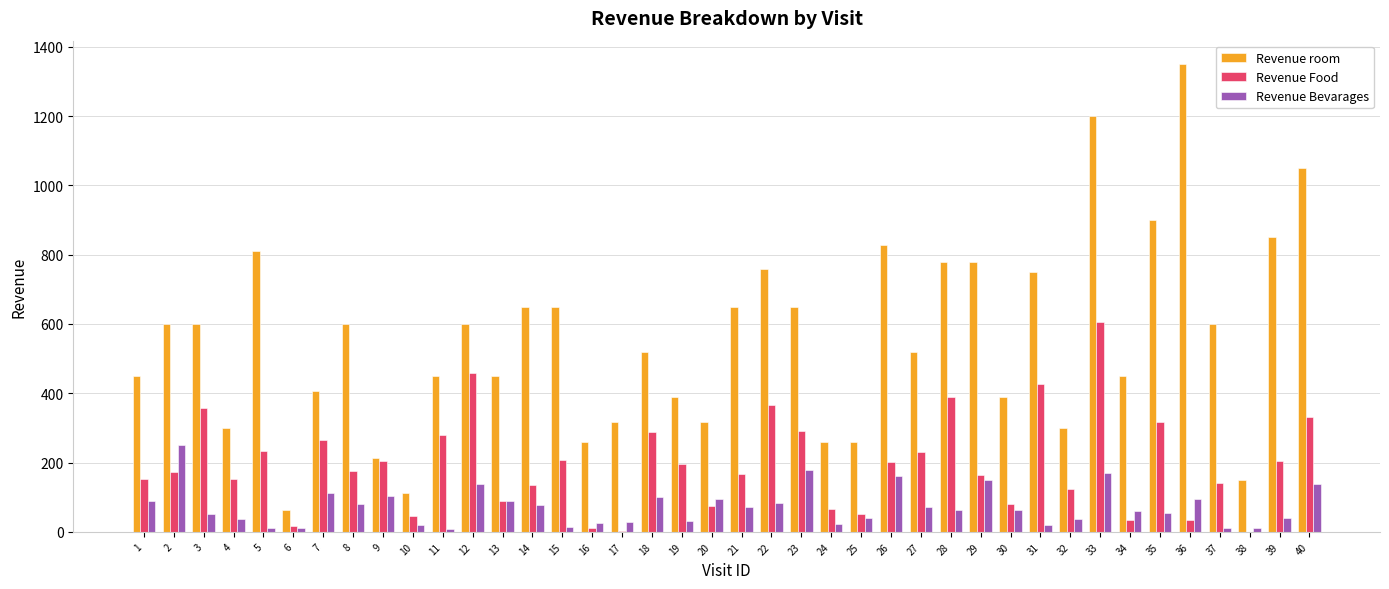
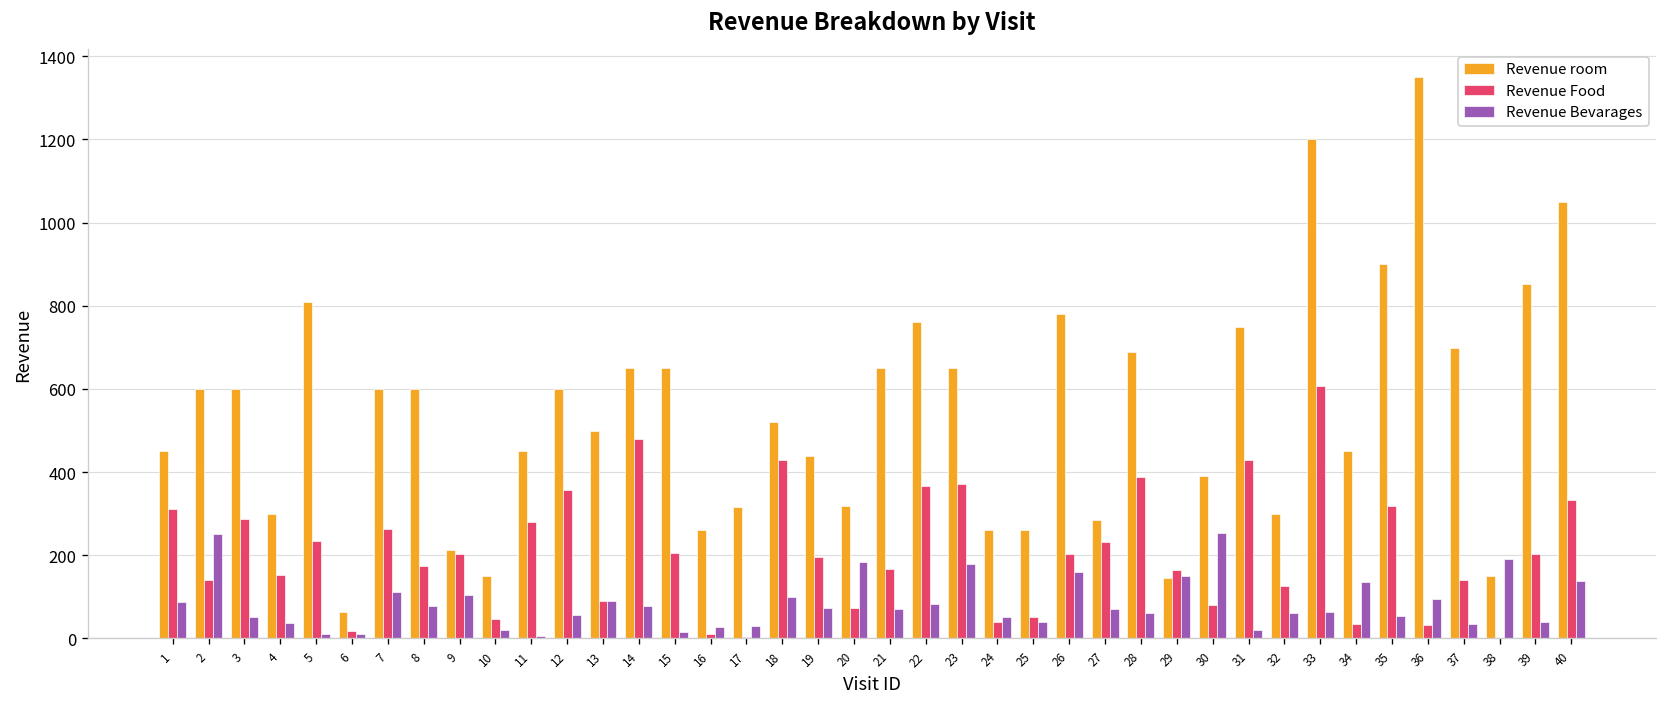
Revenue Food, 1: 150 -> 310
Revenue Food, 2: 170 -> 140
Revenue Food, 3: 360 -> 290
Revenue room, 7: 410 -> 600
Revenue room, 10: 110 -> 150
Revenue Food, 12: 460 -> 360
Revenue Bevarages, 12: 140 -> 60
Revenue room, 13: 450 -> 500
Revenue Food, 14: 130 -> 480
Revenue Food, 18: 290 -> 430
Revenue room, 19: 390 -> 440
Revenue Bevarages, 19: 30 -> 70
Revenue Bevarages, 20: 100 -> 180
Revenue Food, 23: 290 -> 370
Revenue Food, 24: 70 -> 40
Revenue Bevarages, 24: 20 -> 50
Revenue room, 26: 830 -> 780
Revenue room, 27: 520 -> 280
Revenue room, 28: 780 -> 690
Revenue room, 29: 780 -> 150
Revenue Bevarages, 30: 60 -> 250
Revenue Bevarages, 32: 40 -> 60
Revenue Bevarages, 33: 170 -> 60
Revenue Bevarages, 34: 60 -> 140
Revenue room, 37: 600 -> 700
Revenue Bevarages, 37: 10 -> 40
Revenue Bevarages, 38: 10 -> 190
